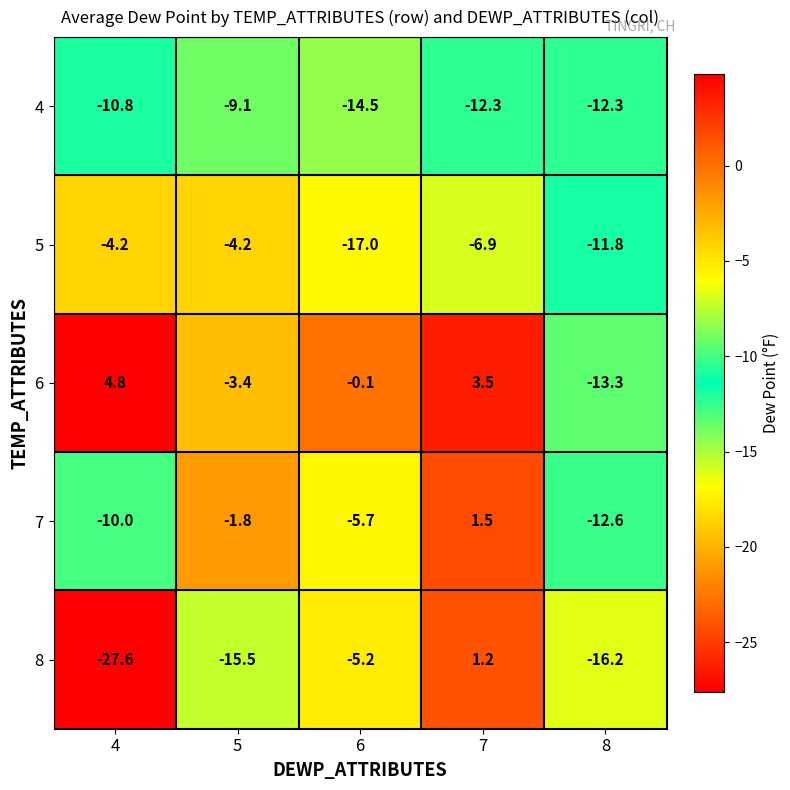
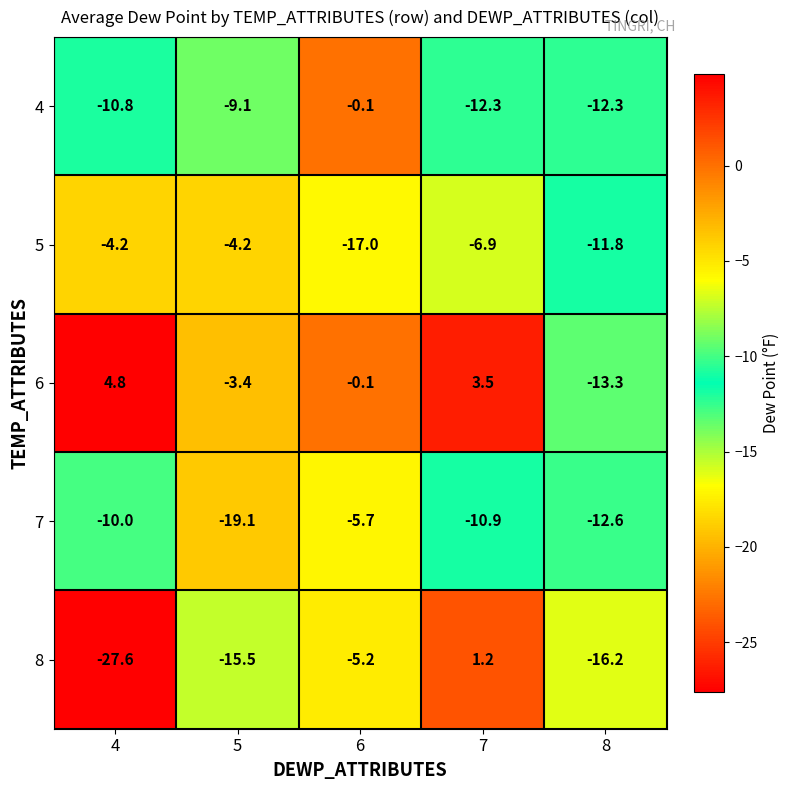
4, 6: -14.5 -> -0.1
7, 5: -1.8 -> -19.1
7, 7: 1.5 -> -10.9
